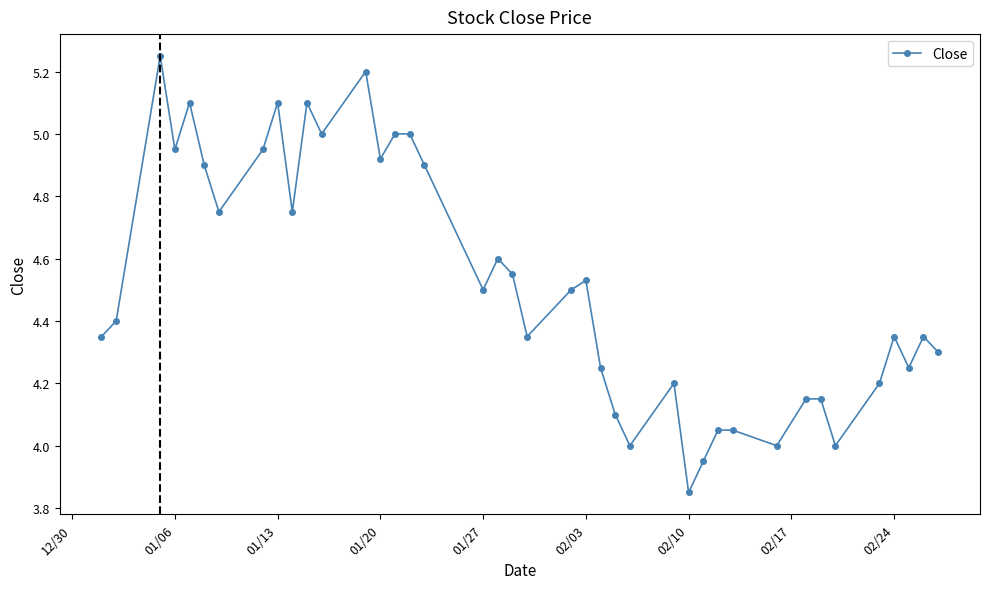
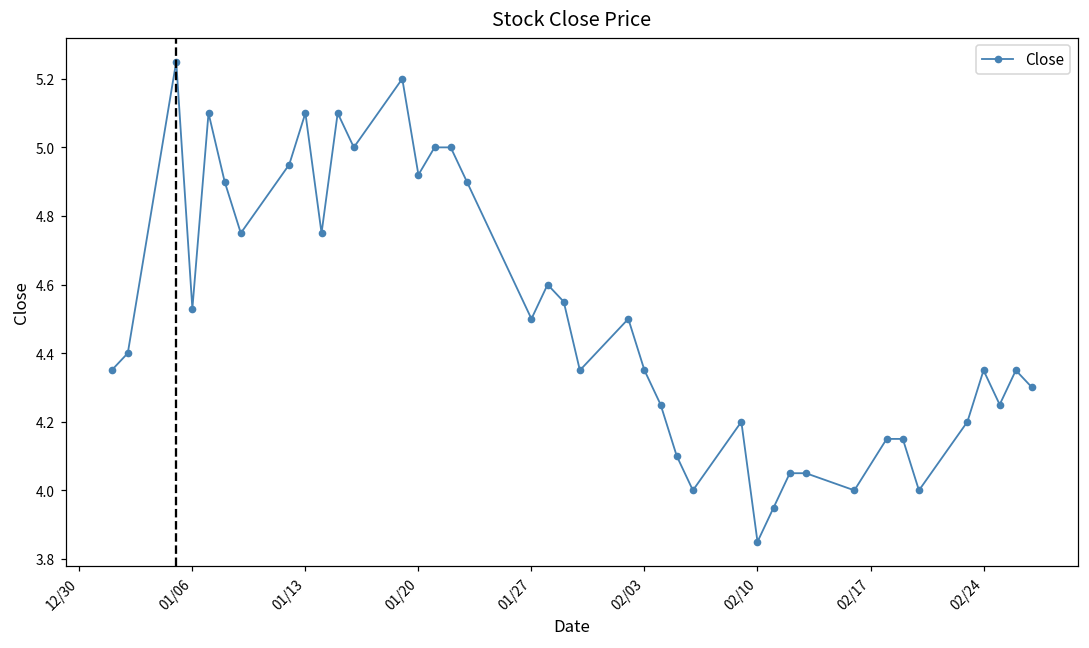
01/06: 4.95 -> 4.53
02/03: 4.53 -> 4.35
